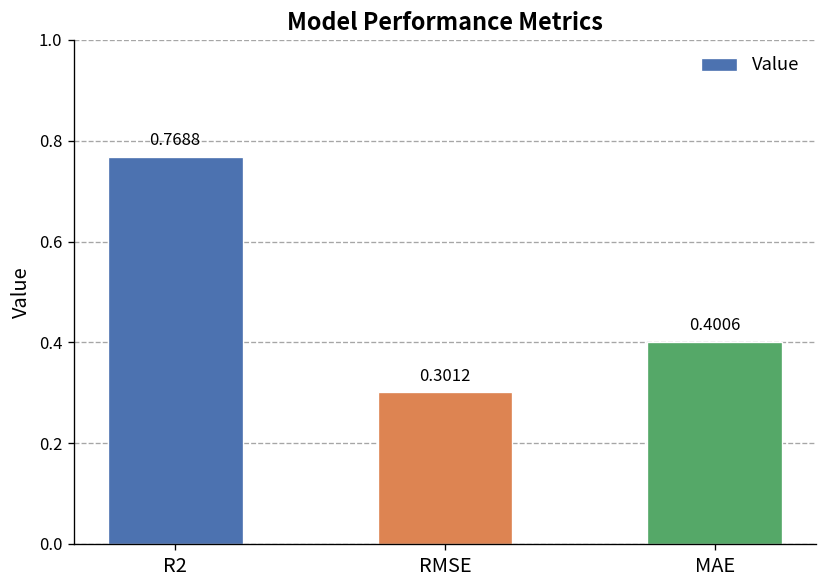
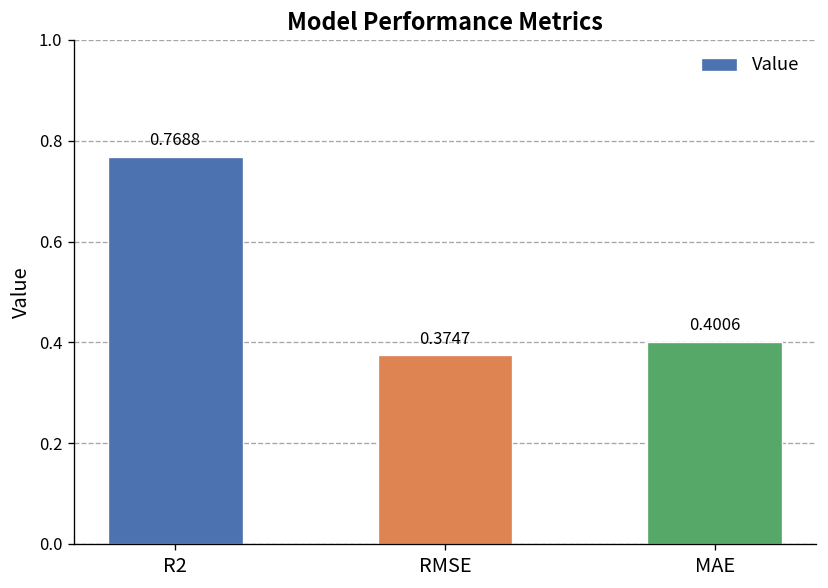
RMSE: 0.3012 -> 0.3747
